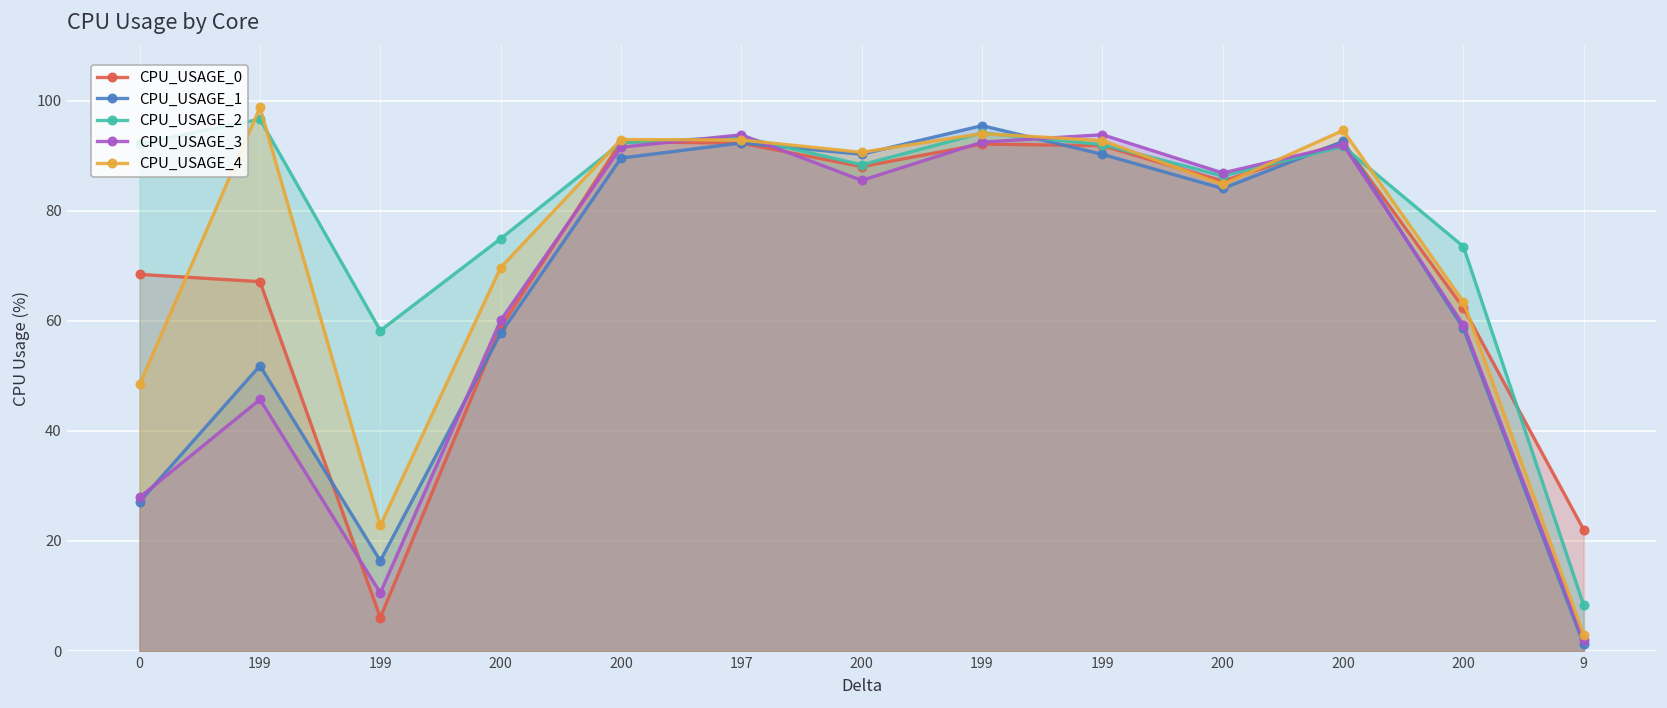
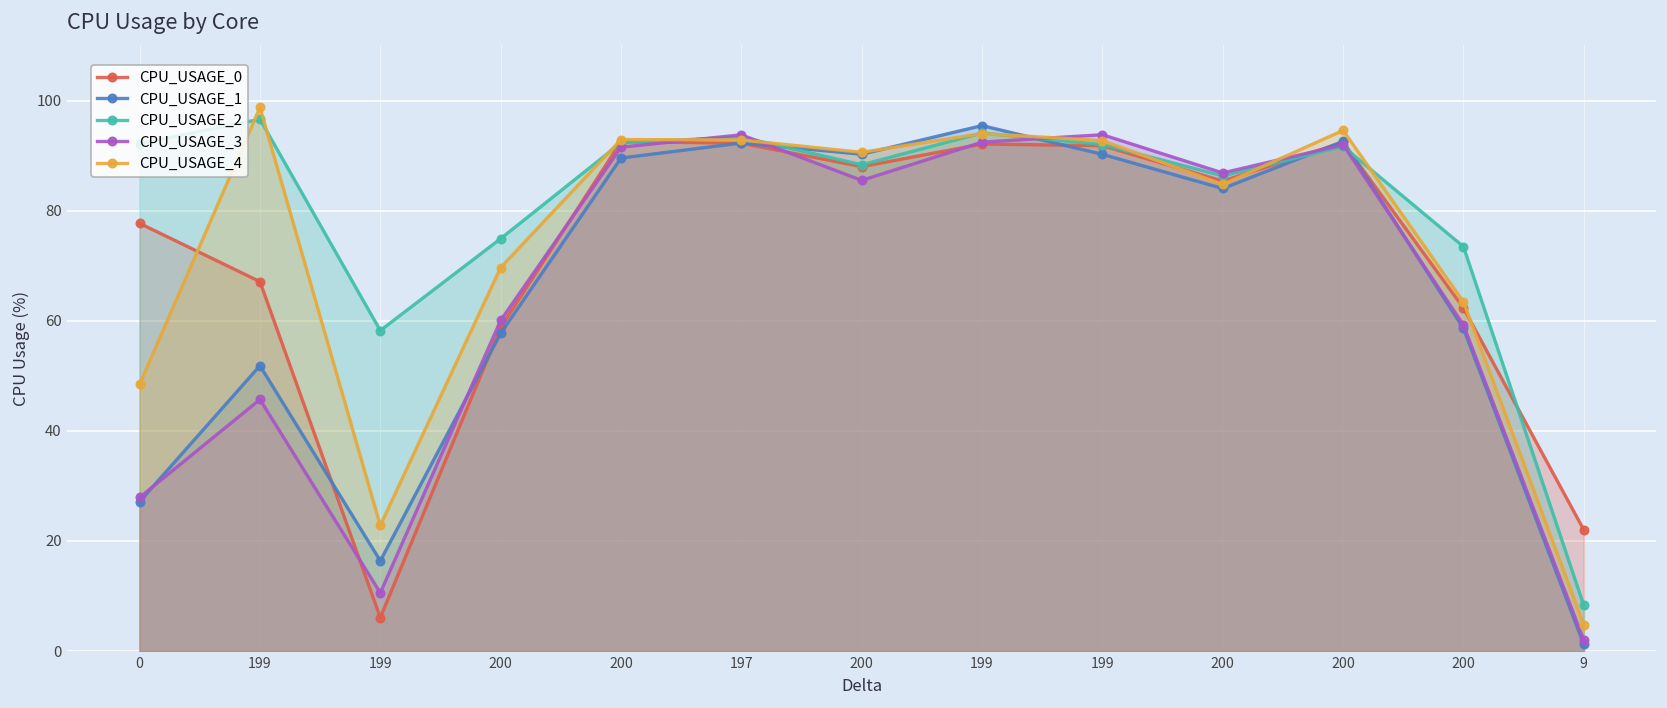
CPU_USAGE_0, 0: 68 -> 78
CPU_USAGE_4, 9: 3 -> 5
